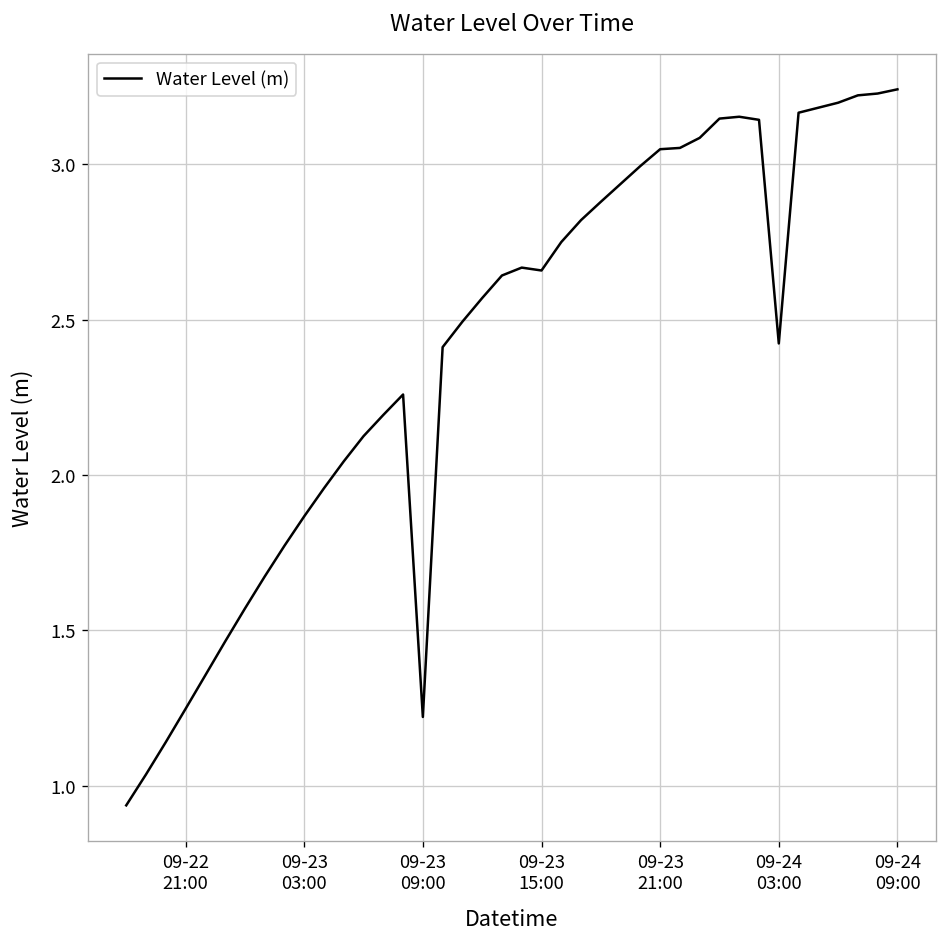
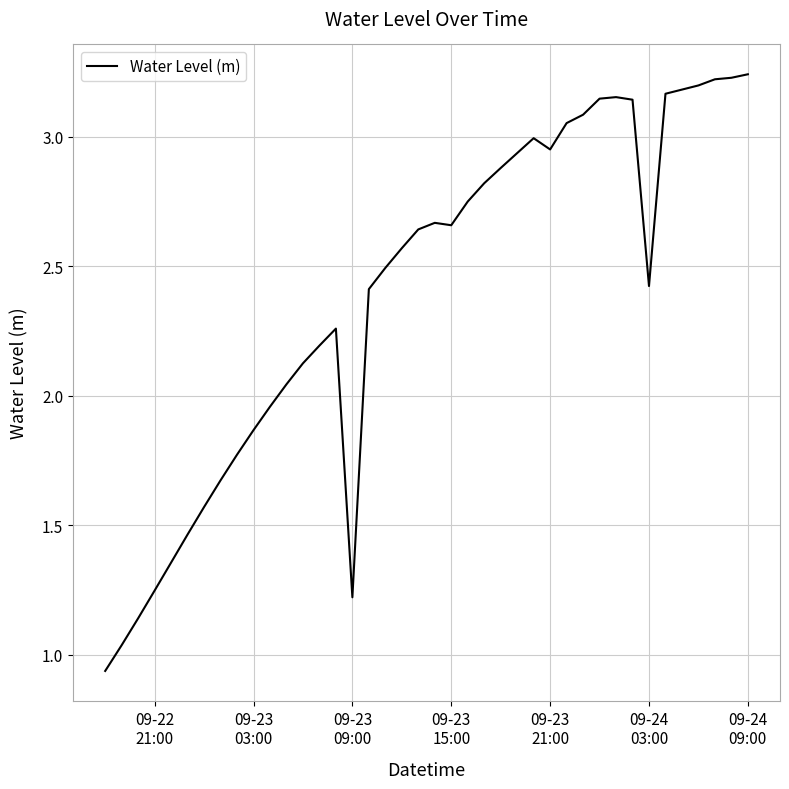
09-23 21:00: 3.05 -> 2.95
